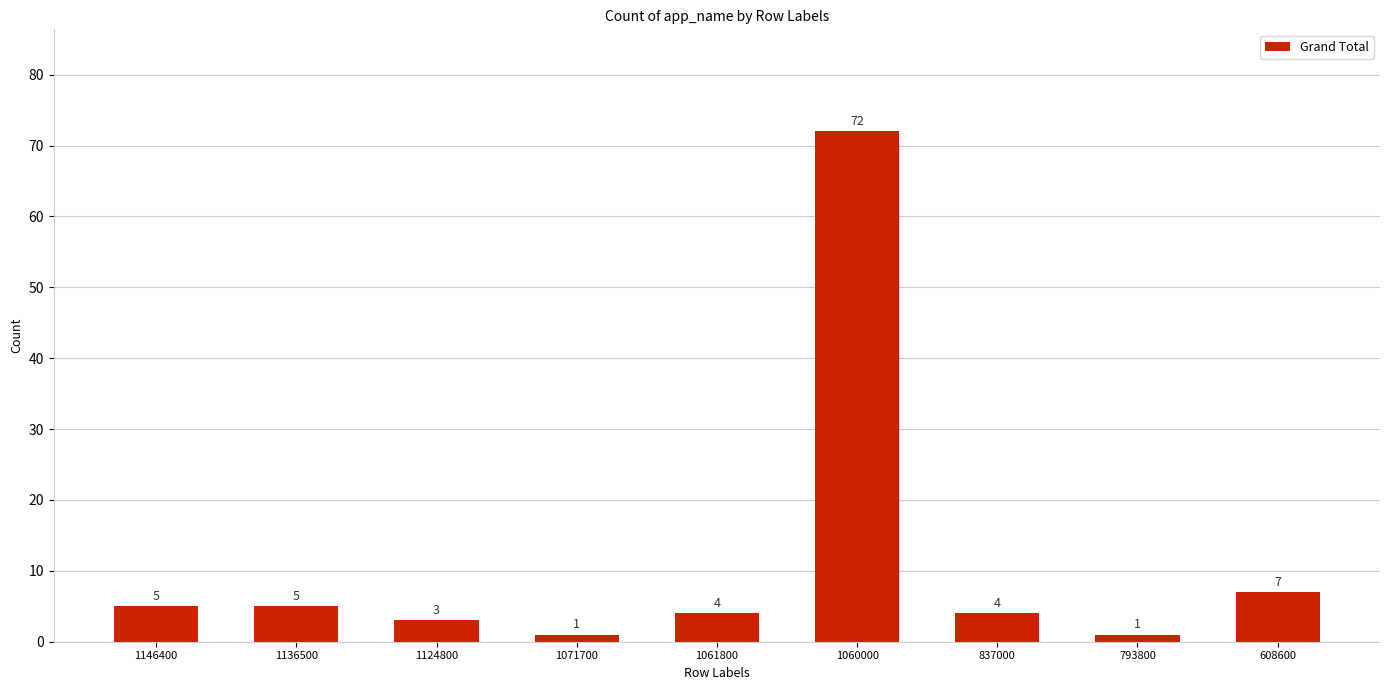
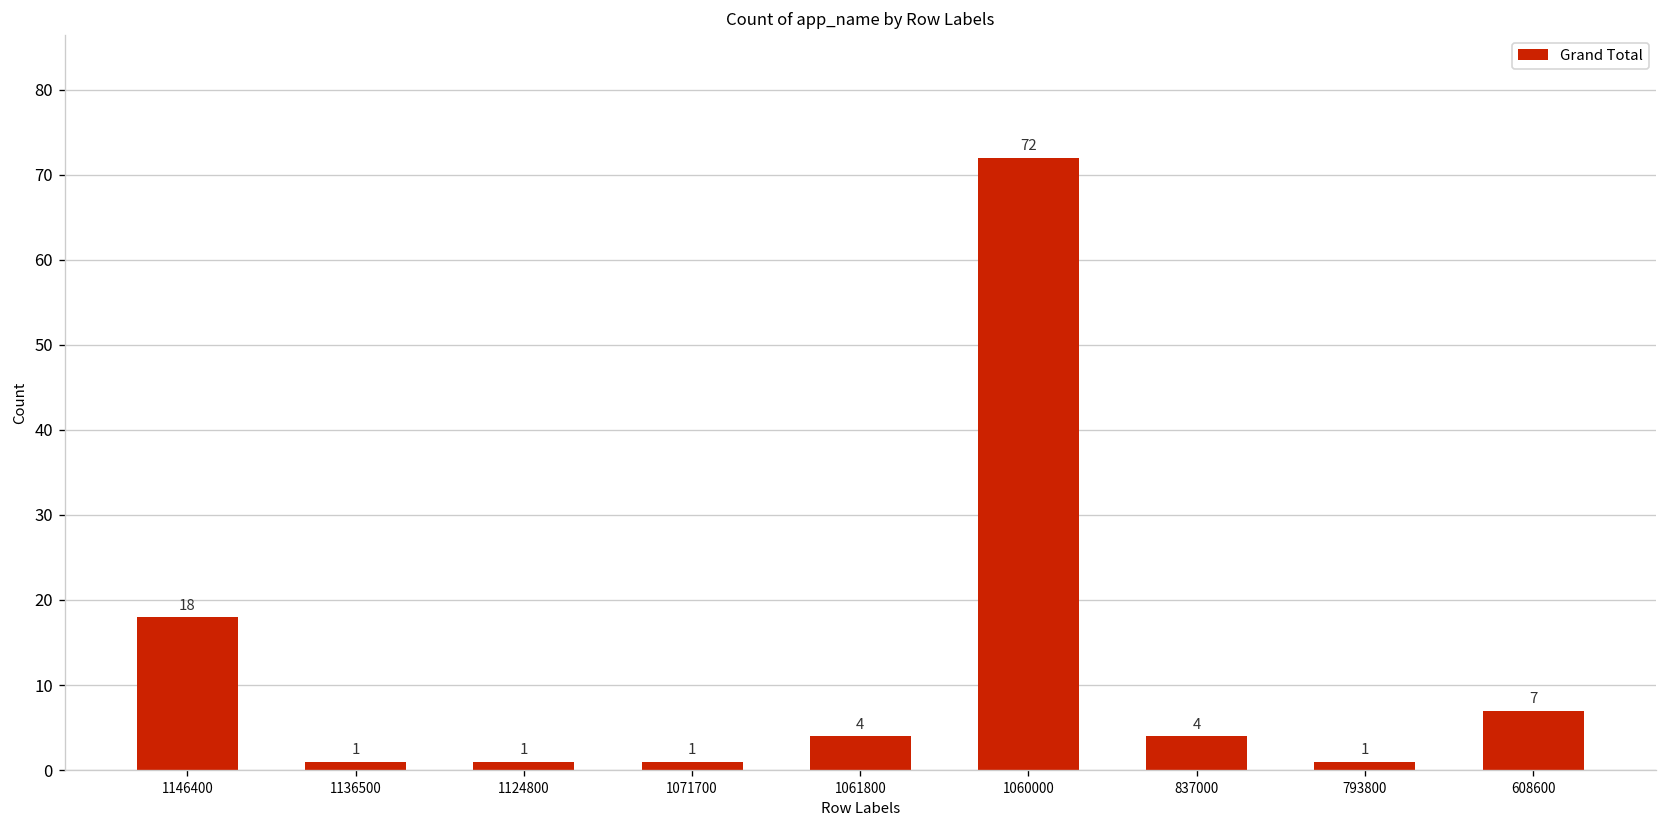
1146400: 5 -> 18
1136500: 5 -> 1
1124800: 3 -> 1
